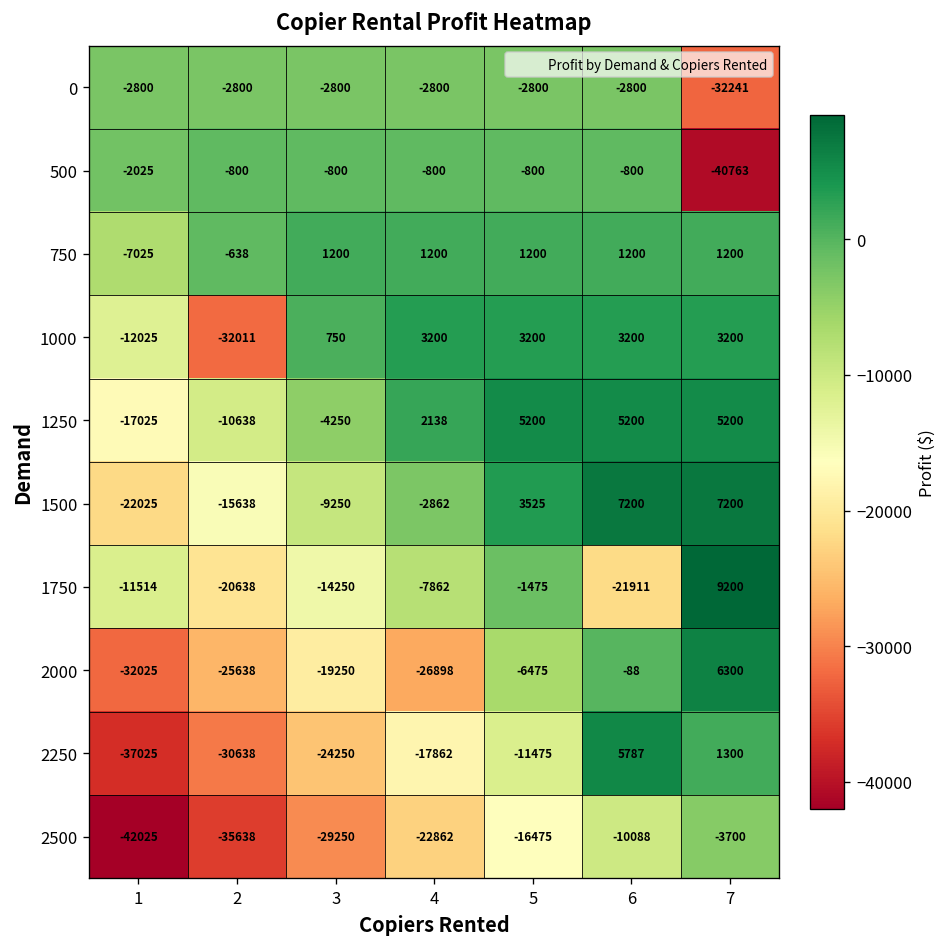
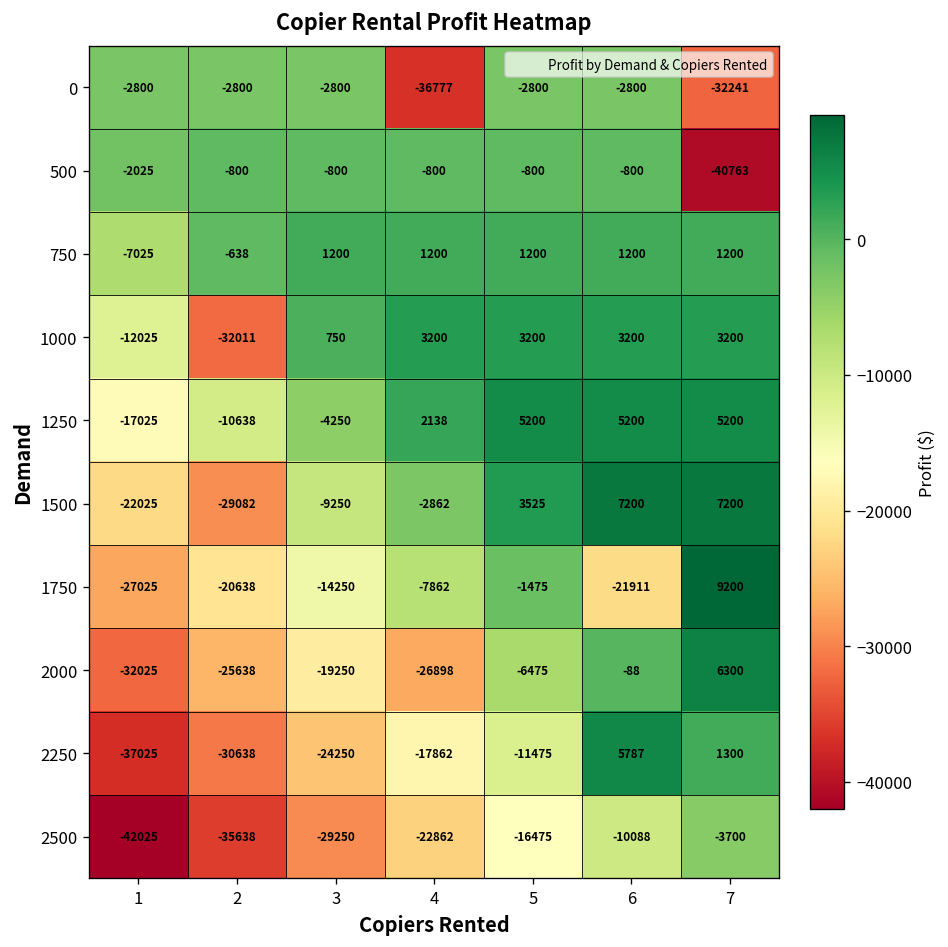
0, 4: -2800 -> -36777
1500, 2: -15638 -> -29082
1750, 1: -11514 -> -27025
